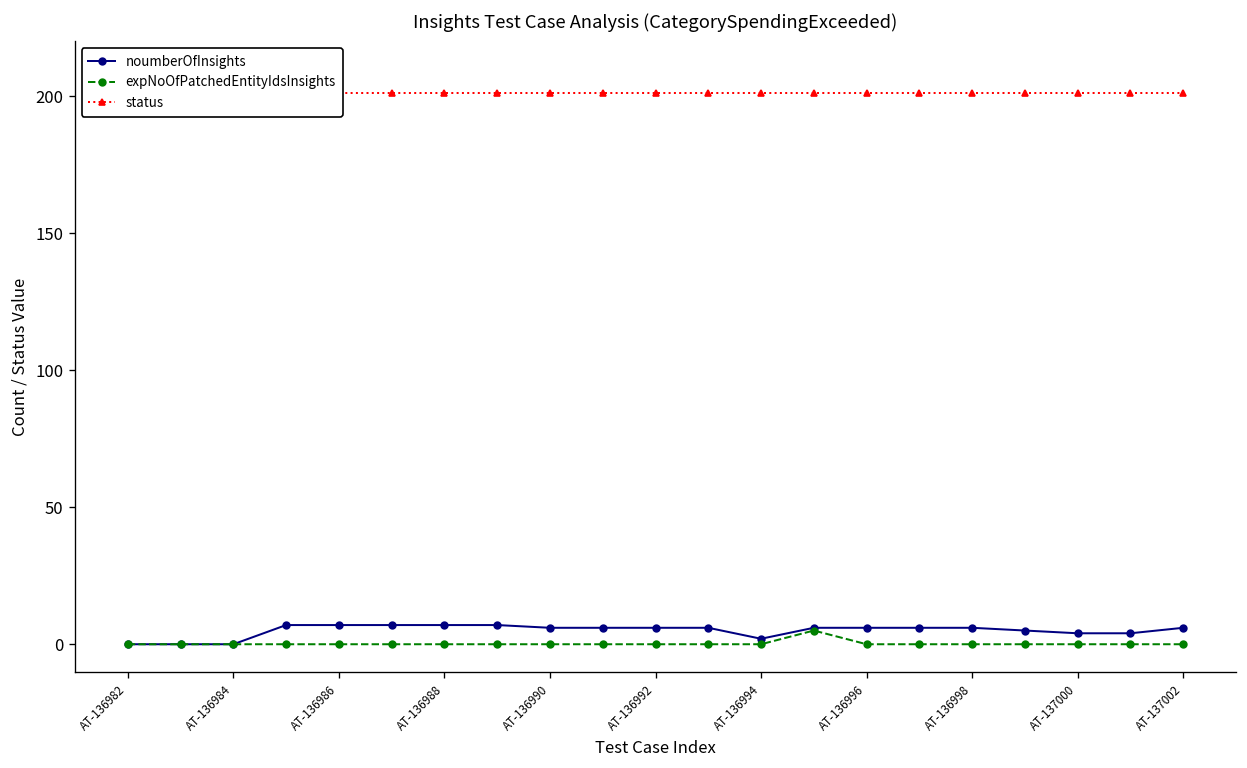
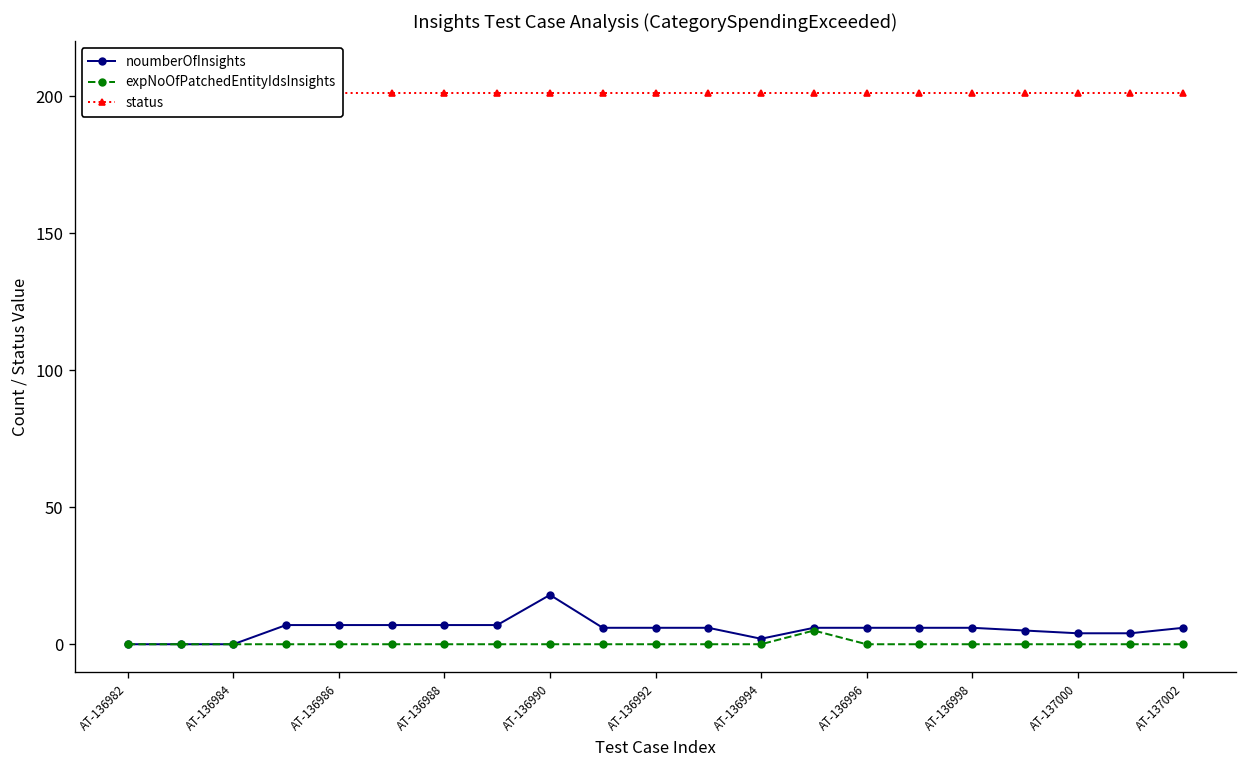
noumberOfInsights, AT-136990: 6 -> 18
